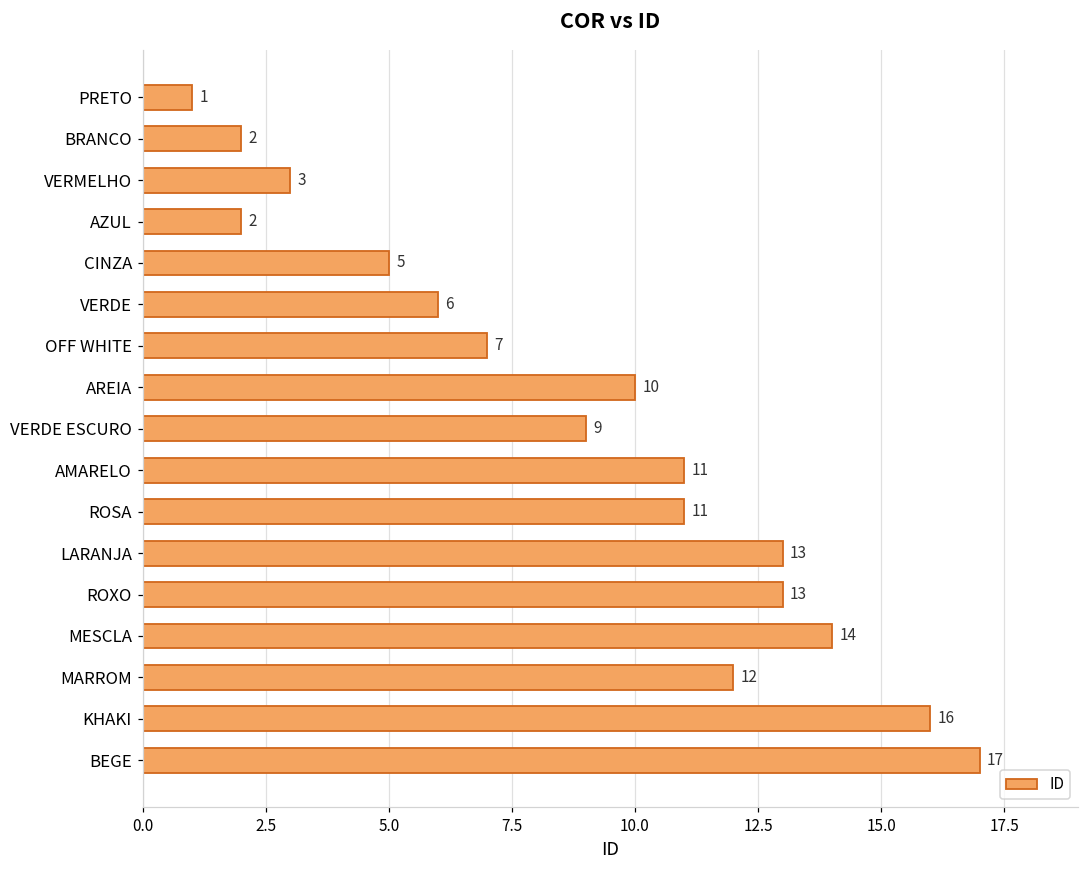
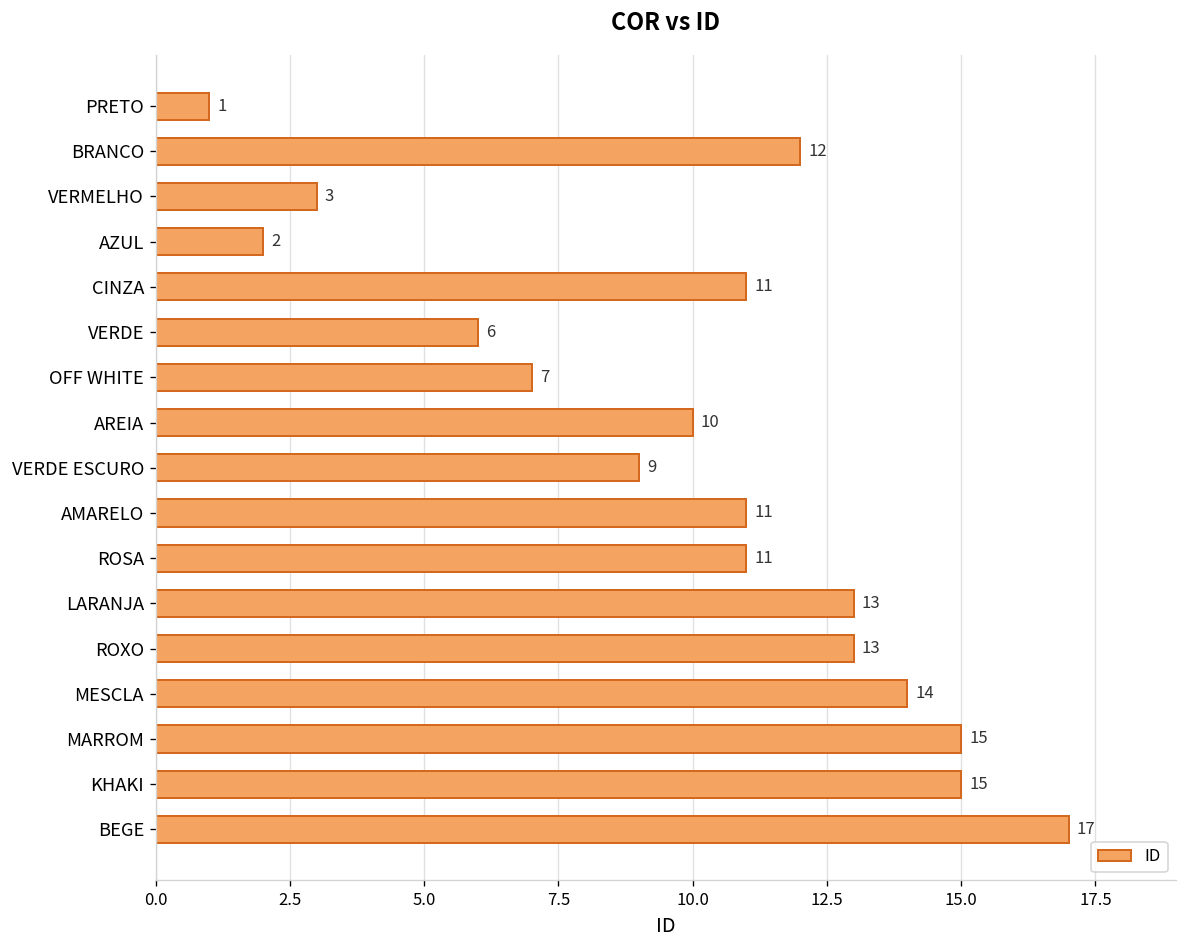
BRANCO: 2 -> 12
CINZA: 5 -> 11
MARROM: 12 -> 15
KHAKI: 16 -> 15
